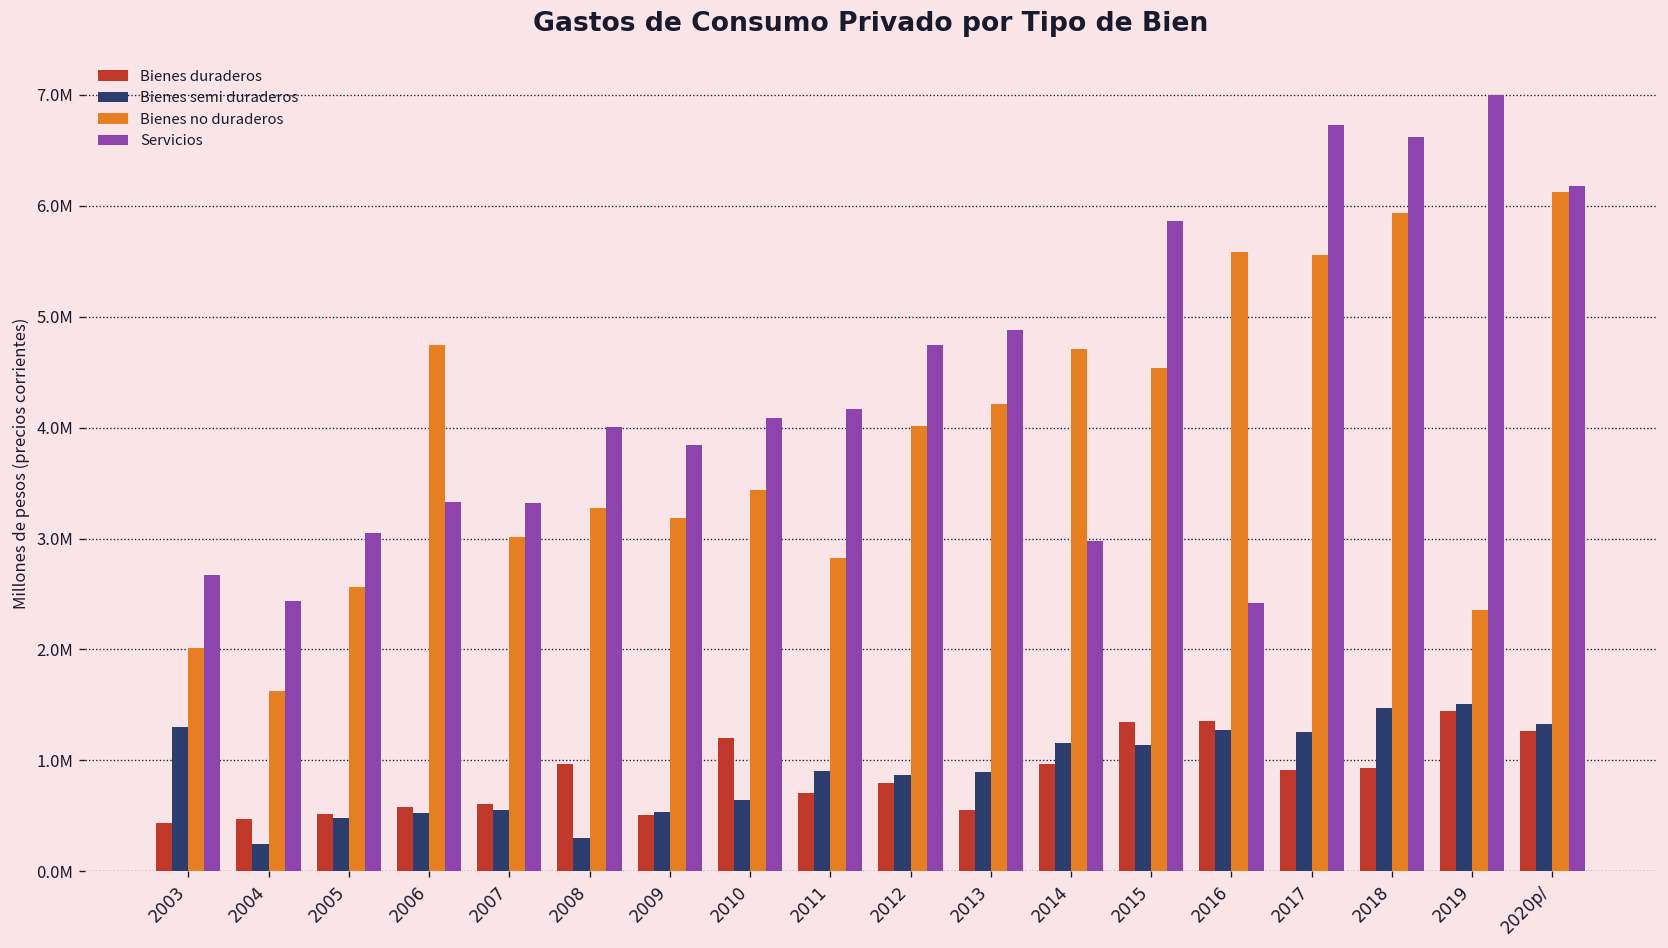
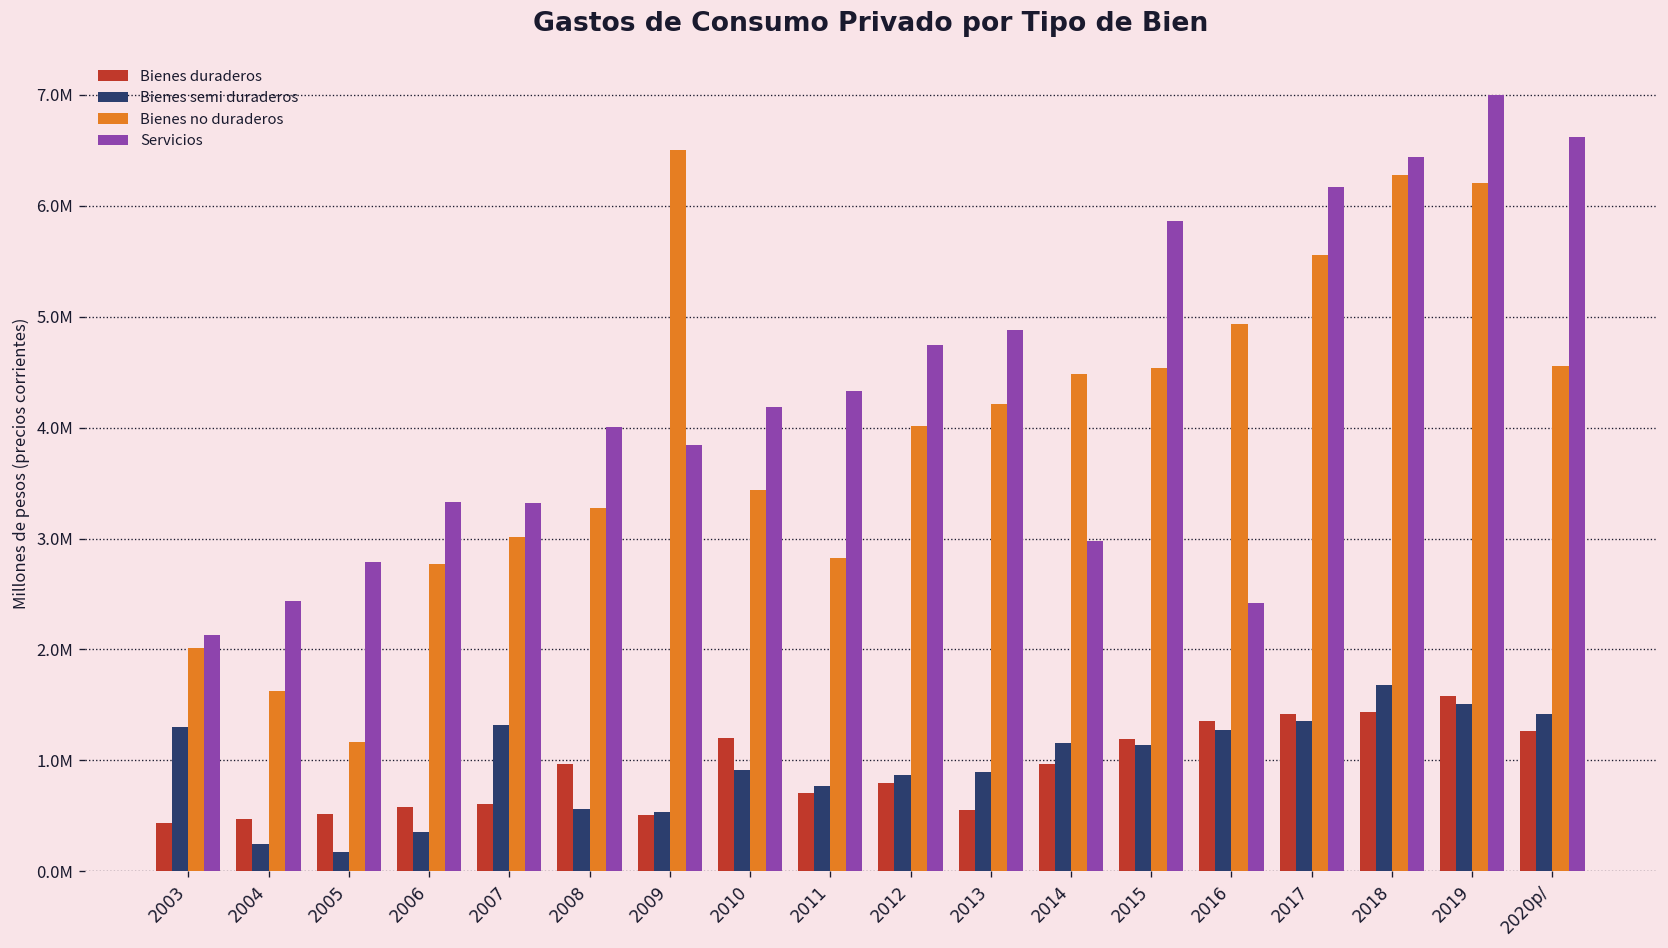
Servicios, 2003: 2700000 -> 2100000
Bienes semi duraderos, 2005: 500000 -> 200000
Bienes no duraderos, 2005: 2600000 -> 1200000
Servicios, 2005: 3100000 -> 2800000
Bienes semi duraderos, 2006: 500000 -> 400000
Bienes no duraderos, 2006: 4700000 -> 2800000
Bienes semi duraderos, 2007: 600000 -> 1300000
Bienes semi duraderos, 2008: 300000 -> 600000
Bienes no duraderos, 2009: 3200000 -> 6500000
Bienes semi duraderos, 2010: 600000 -> 900000
Servicios, 2010: 4100000 -> 4200000
Bienes semi duraderos, 2011: 900000 -> 800000
Servicios, 2011: 4200000 -> 4300000
Bienes no duraderos, 2014: 4700000 -> 4500000
Bienes duraderos, 2015: 1300000 -> 1200000
Bienes no duraderos, 2016: 5600000 -> 4900000
Bienes duraderos, 2017: 900000 -> 1400000
Bienes semi duraderos, 2017: 1300000 -> 1400000
Servicios, 2017: 6700000 -> 6200000
Bienes duraderos, 2018: 900000 -> 1400000
Bienes semi duraderos, 2018: 1500000 -> 1700000
Bienes no duraderos, 2018: 5900000 -> 6300000
Servicios, 2018: 6600000 -> 6400000
Bienes duraderos, 2019: 1400000 -> 1600000
Bienes no duraderos, 2019: 2400000 -> 6200000
Bienes semi duraderos, 2020p/: 1300000 -> 1400000
Bienes no duraderos, 2020p/: 6100000 -> 4600000
Servicios, 2020p/: 6200000 -> 6600000
